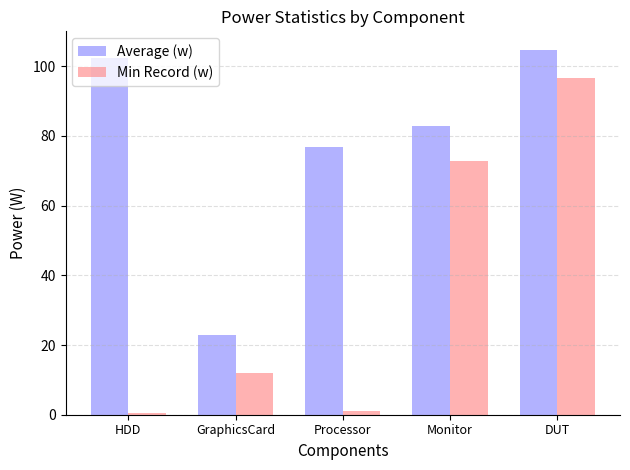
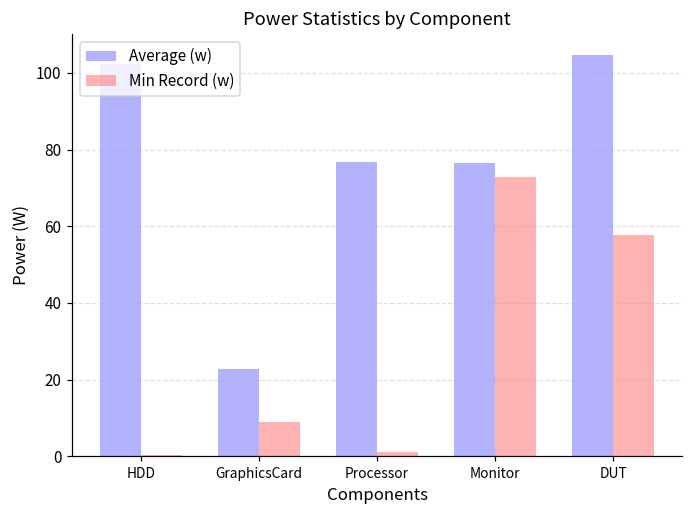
Min Record (w), GraphicsCard: 12 -> 9
Average (w), Monitor: 83 -> 77
Min Record (w), DUT: 97 -> 58
